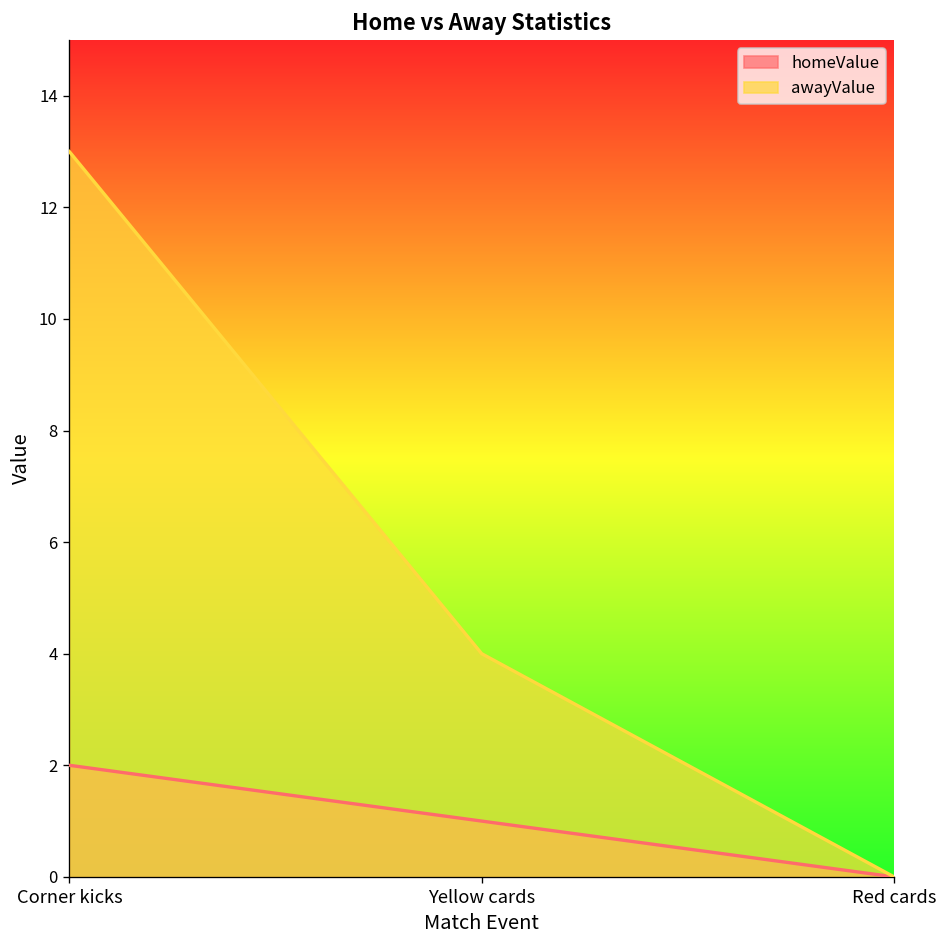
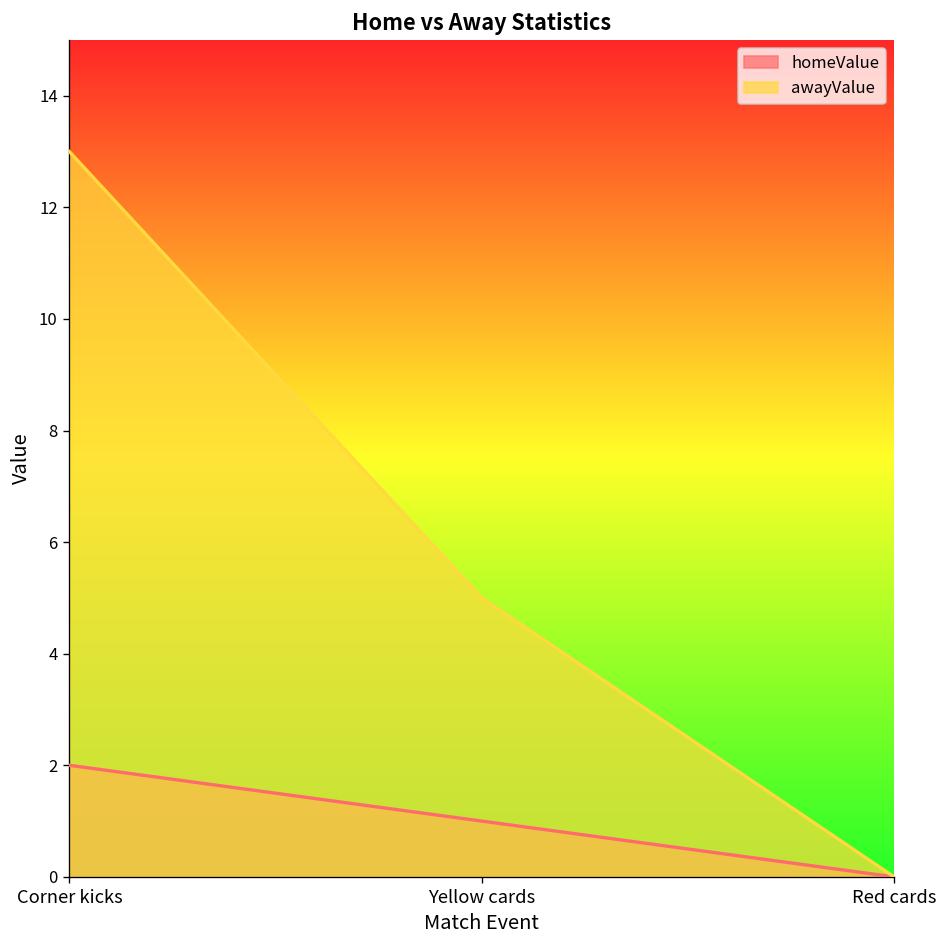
awayValue, Yellow cards: 4 -> 5
